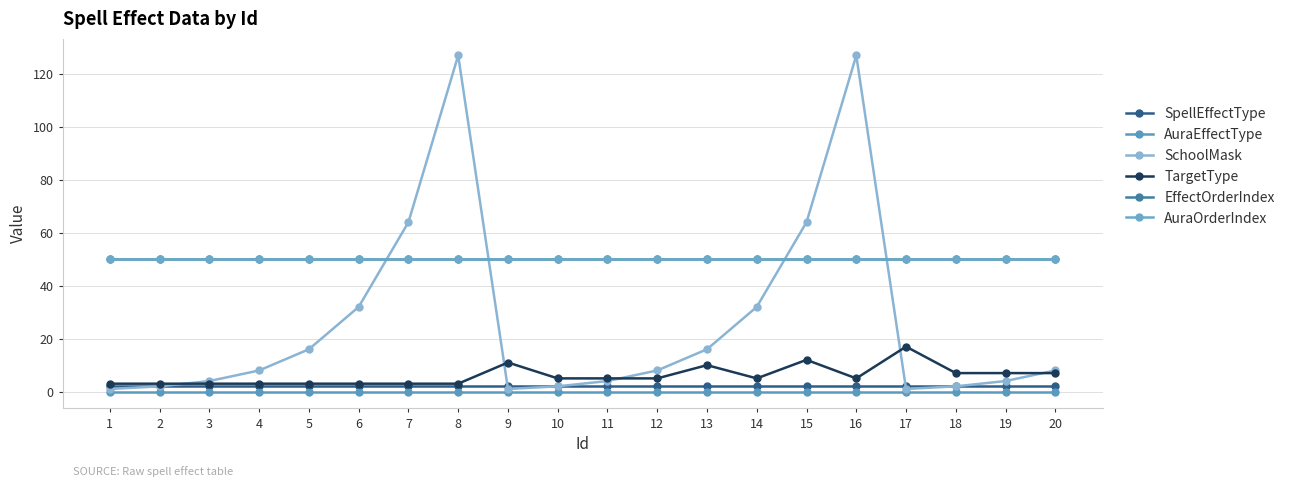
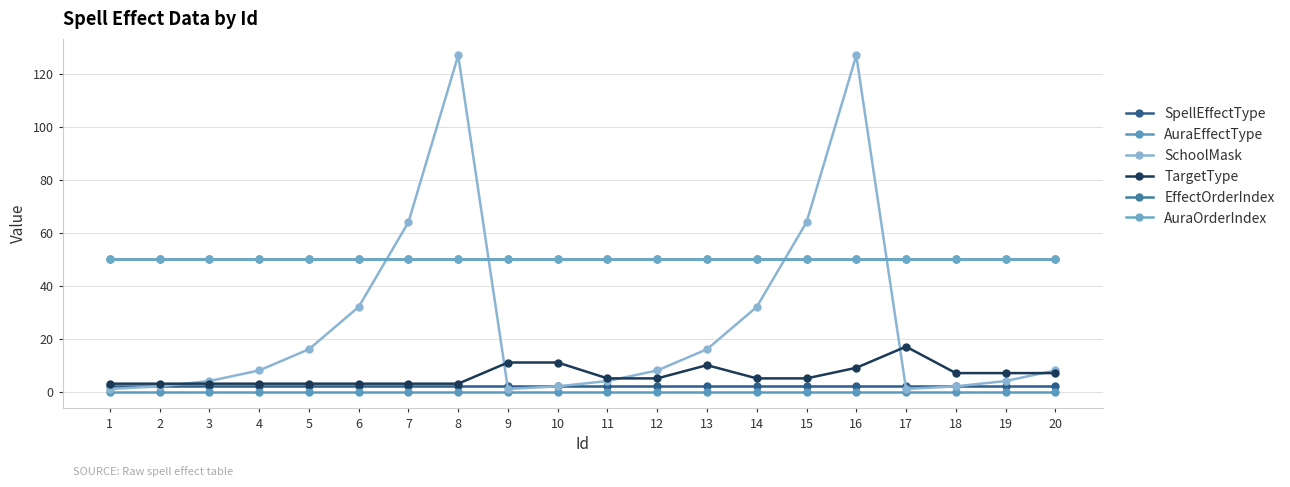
TargetType, 10: 5 -> 11
TargetType, 15: 12 -> 5
TargetType, 16: 5 -> 9
